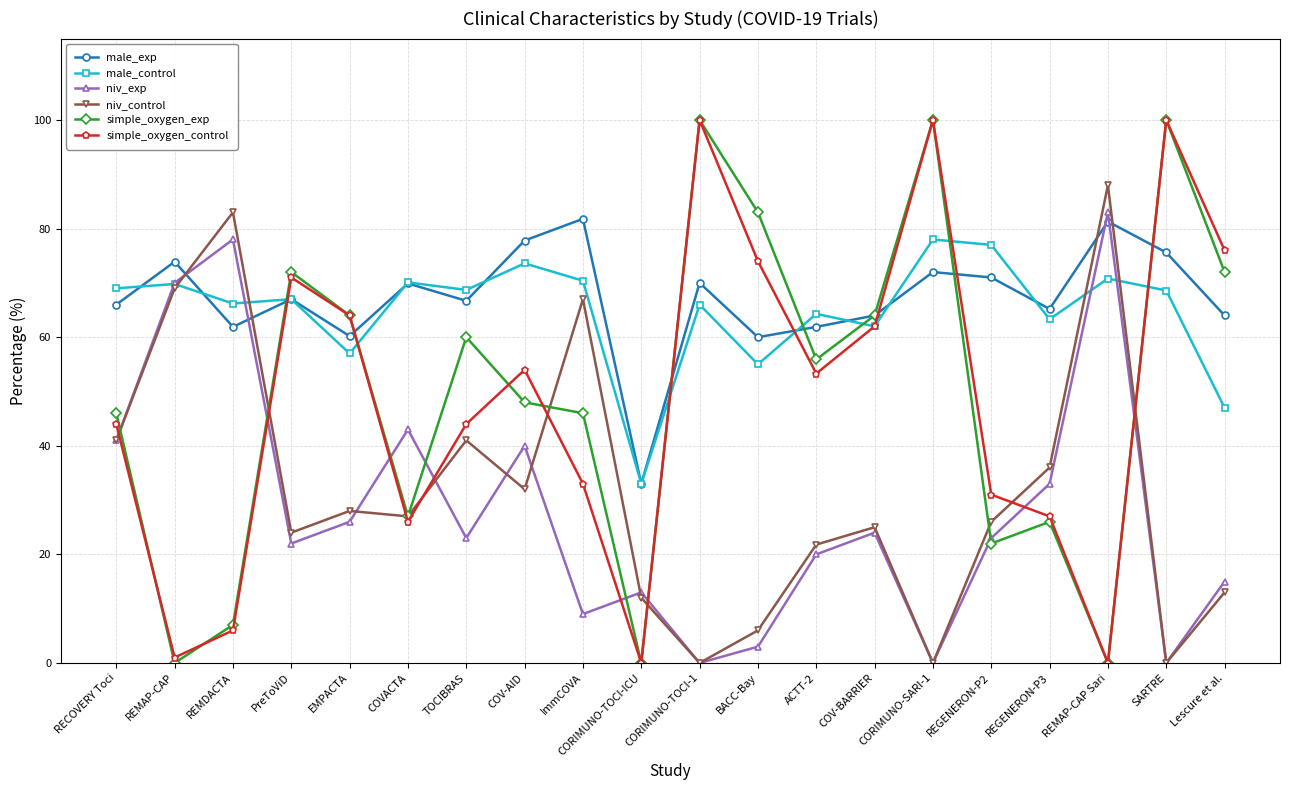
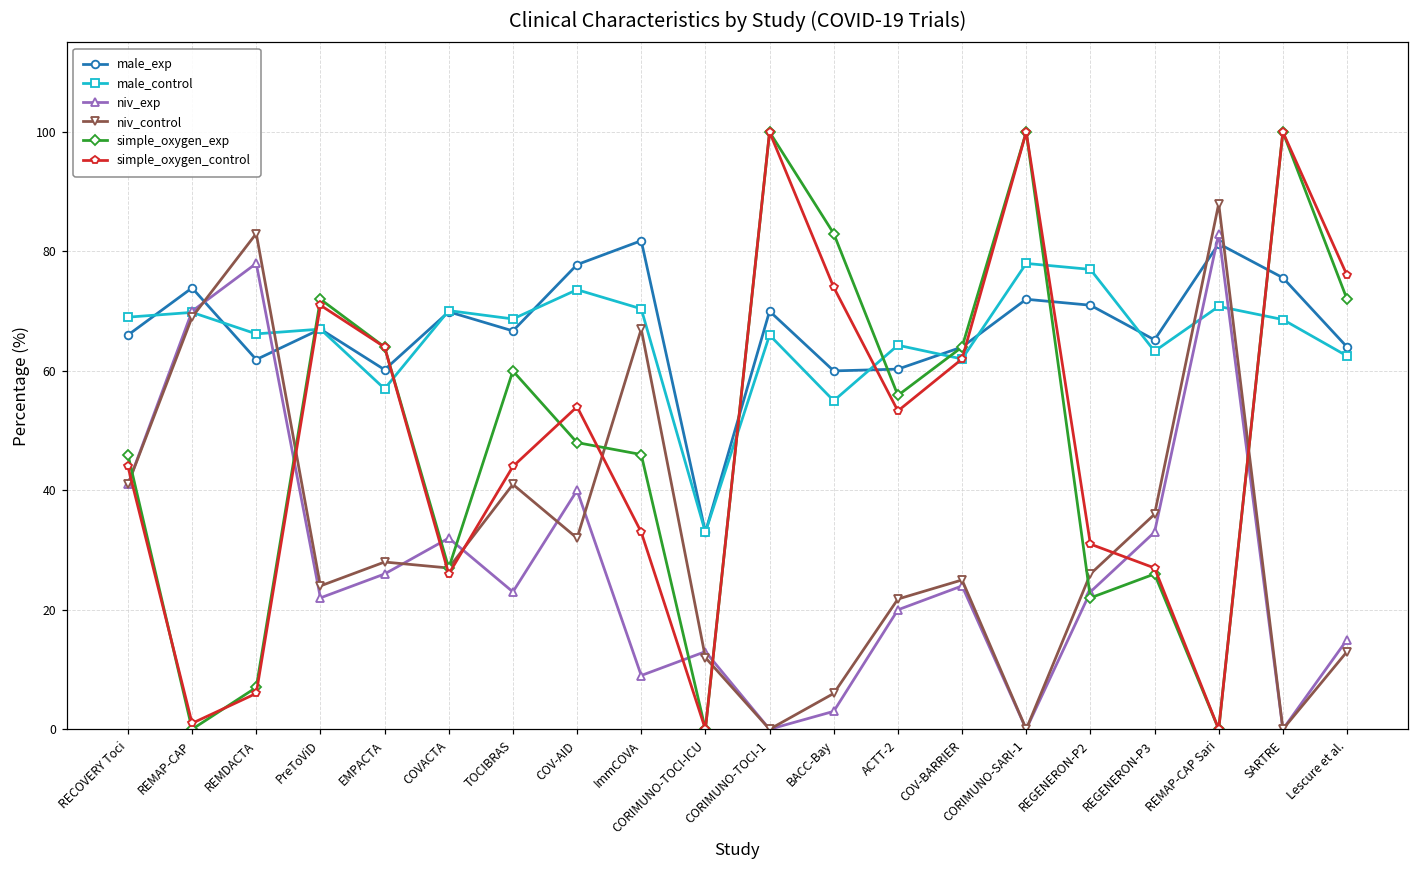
niv_exp, COVACTA: 43 -> 32
male_exp, ACTT-2: 62 -> 60
male_control, Lescure et al.: 47 -> 63
